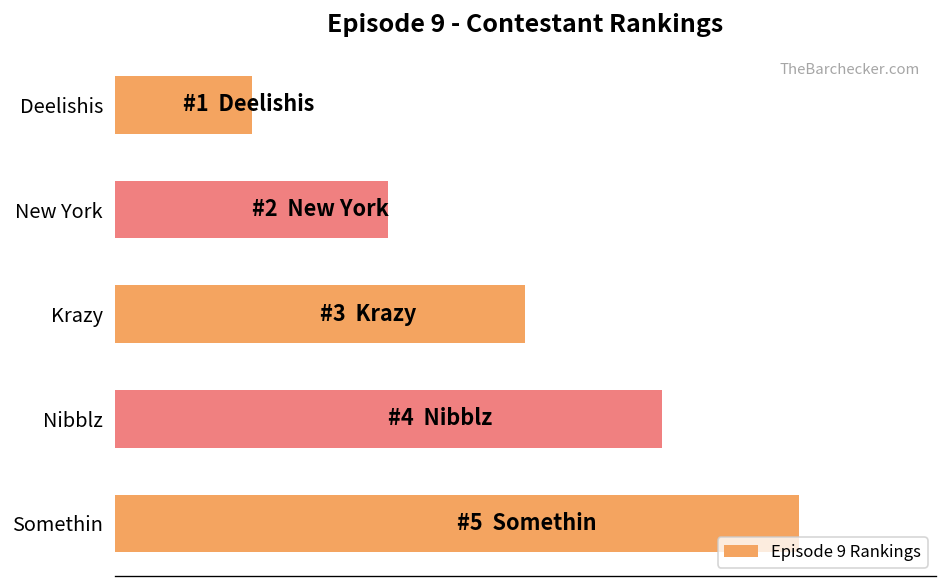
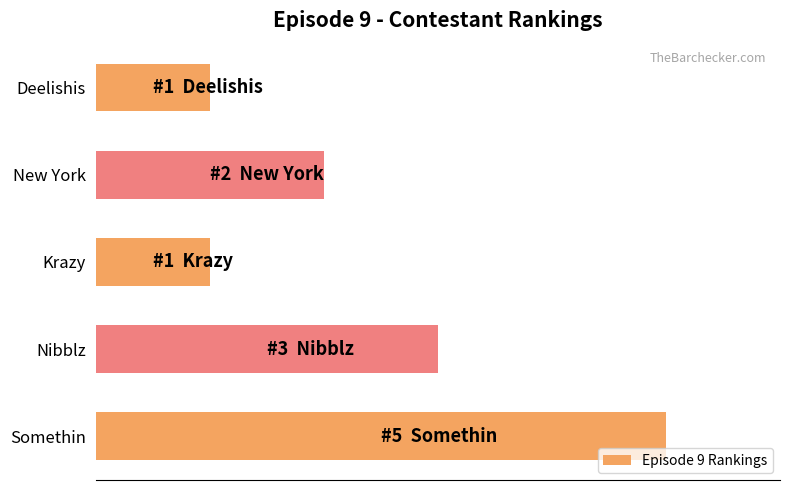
Krazy: 3 -> 1
Nibblz: 4 -> 3
